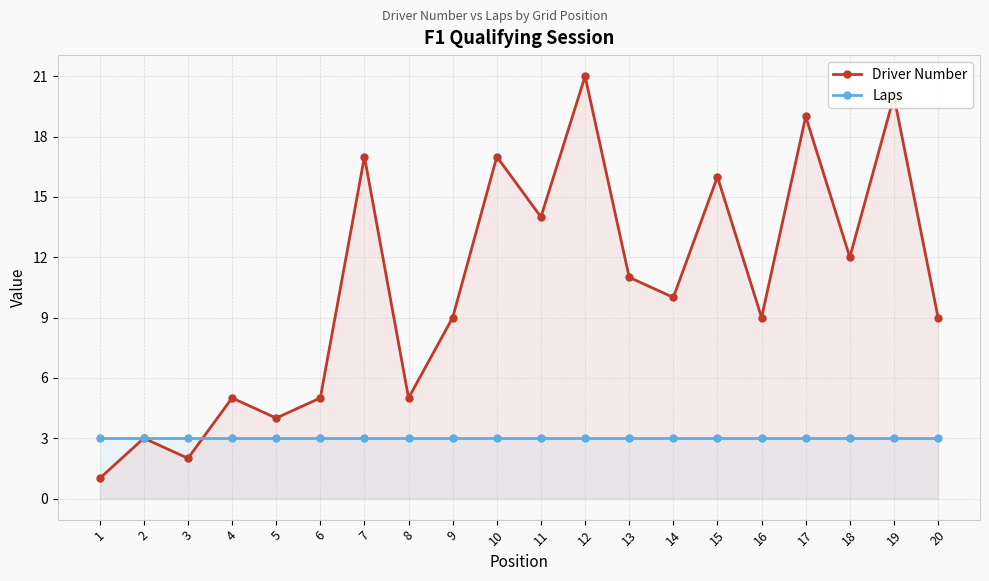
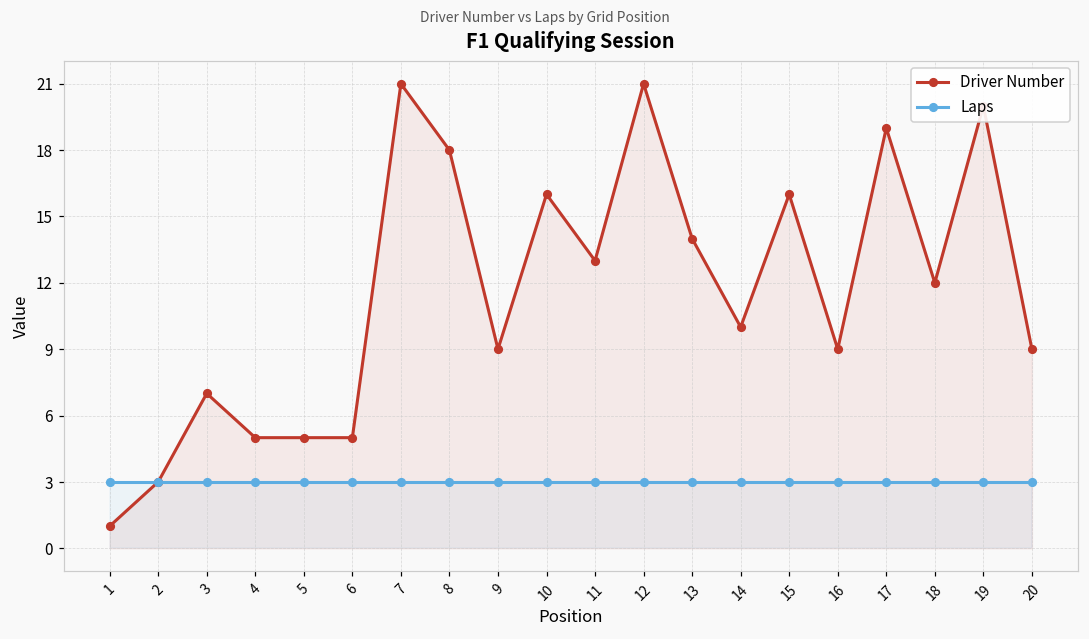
Driver Number, 3: 2 -> 7
Driver Number, 5: 4 -> 5
Driver Number, 7: 17 -> 21
Driver Number, 8: 5 -> 18
Driver Number, 10: 17 -> 16
Driver Number, 11: 14 -> 13
Driver Number, 13: 11 -> 14
